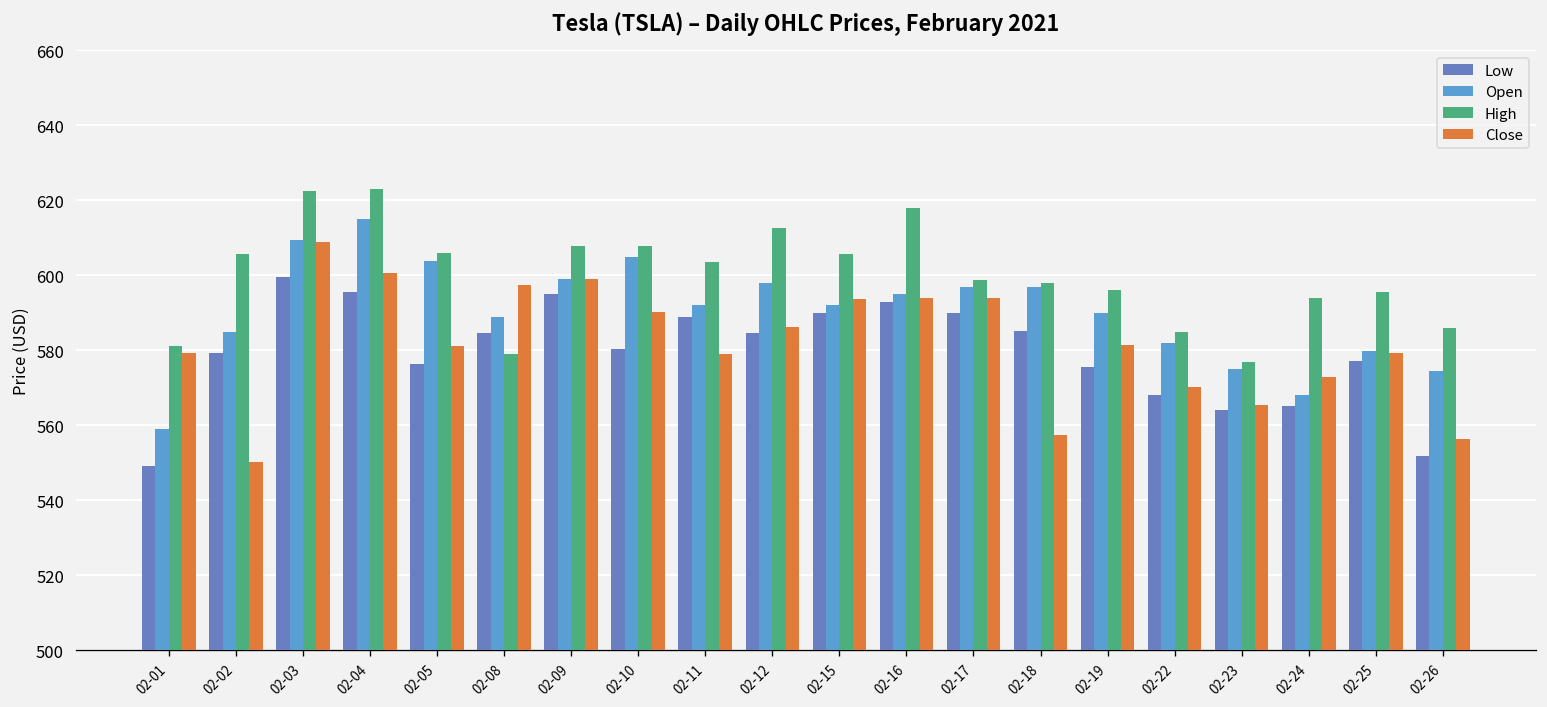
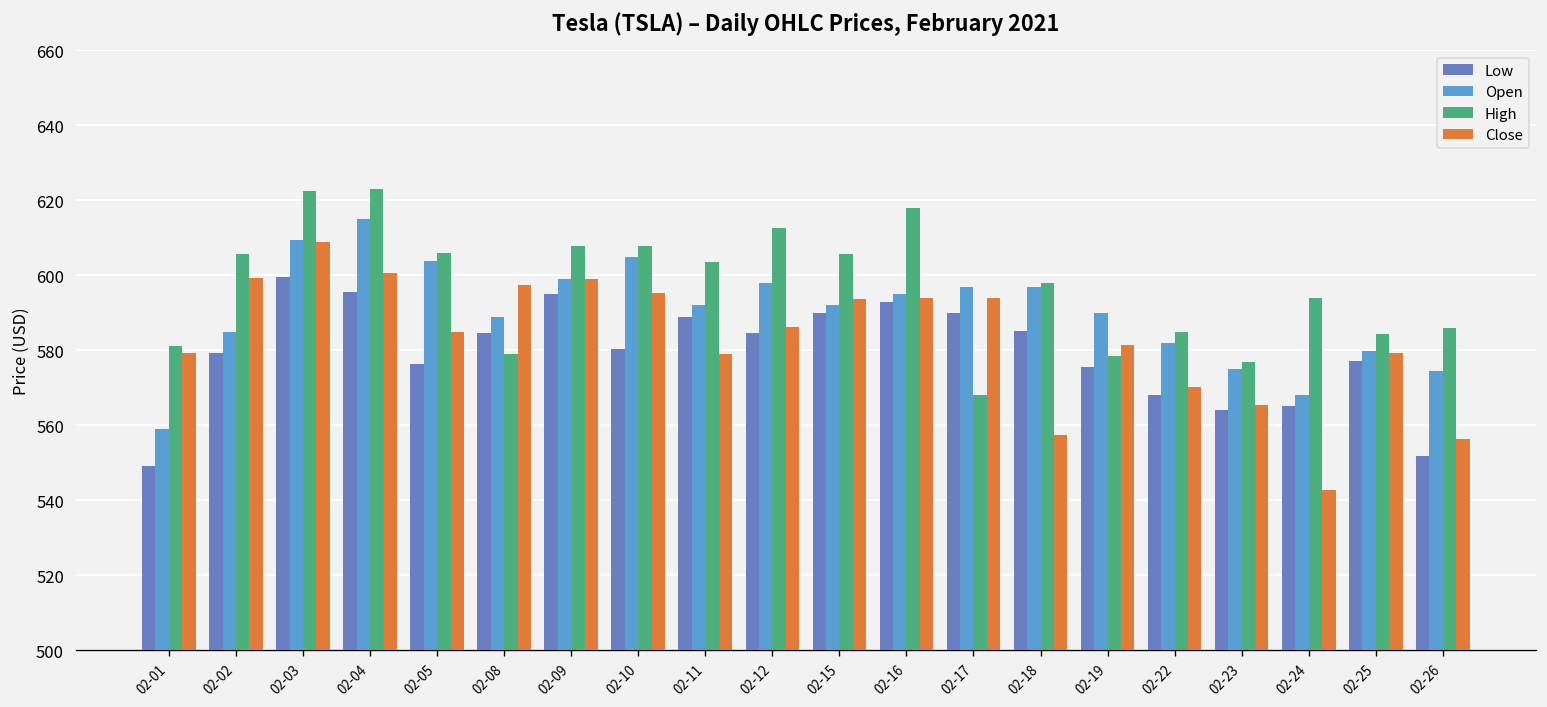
Close, 02-02: 550 -> 599
Close, 02-05: 581 -> 585
Close, 02-10: 590 -> 595
High, 02-17: 599 -> 568
High, 02-19: 596 -> 578
Close, 02-24: 573 -> 543
High, 02-25: 596 -> 584
